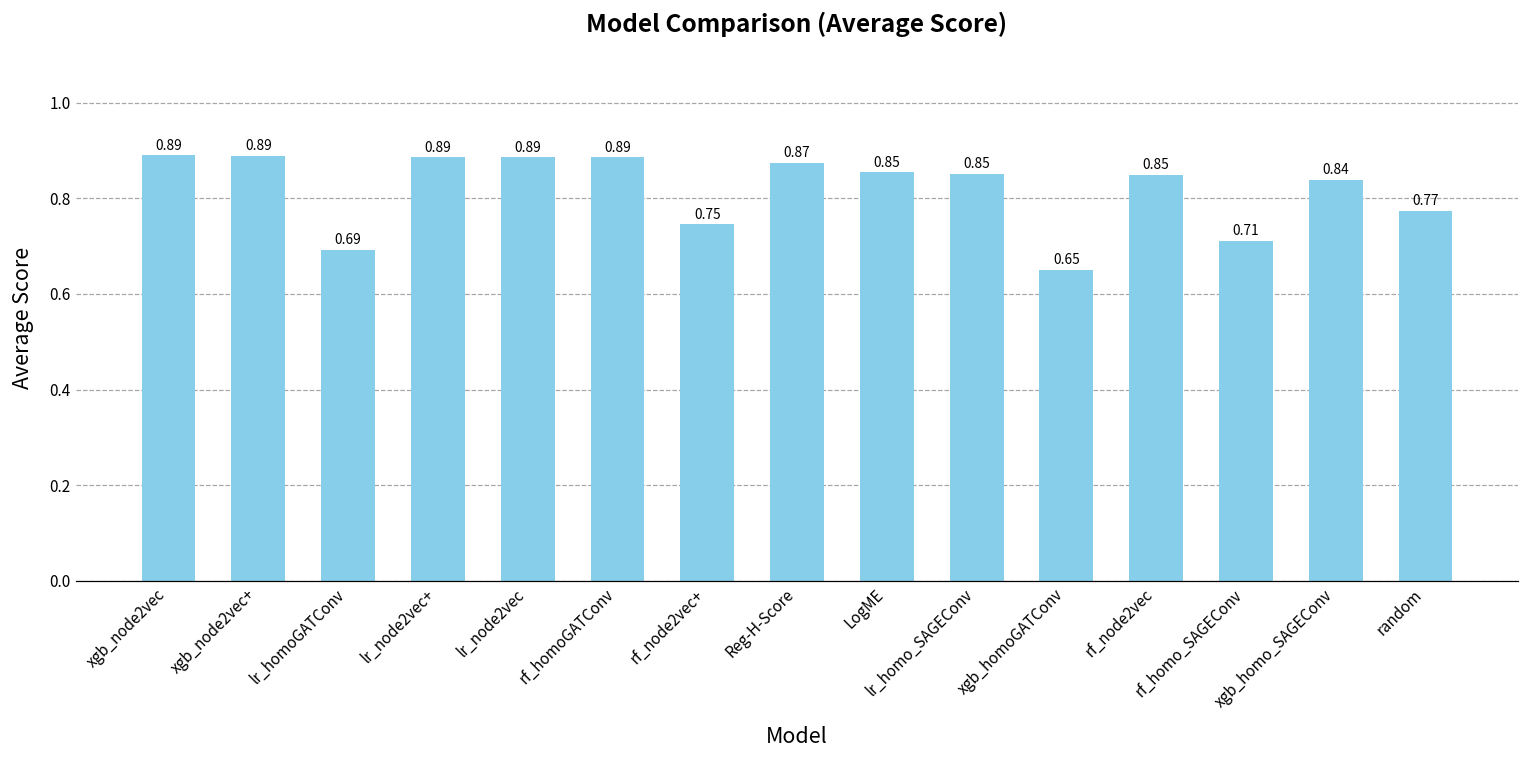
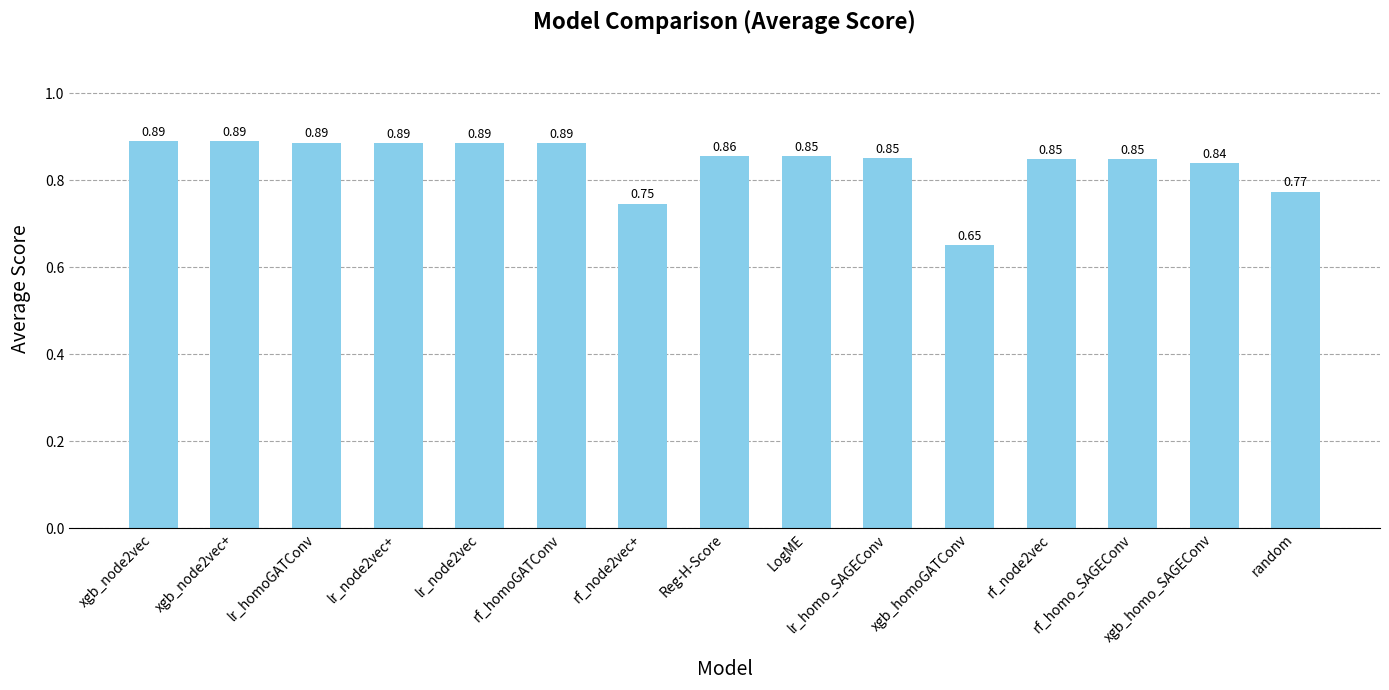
lr_homoGATConv: 0.69 -> 0.89
Reg-H-Score: 0.87 -> 0.86
rf_homo_SAGEConv: 0.71 -> 0.85
